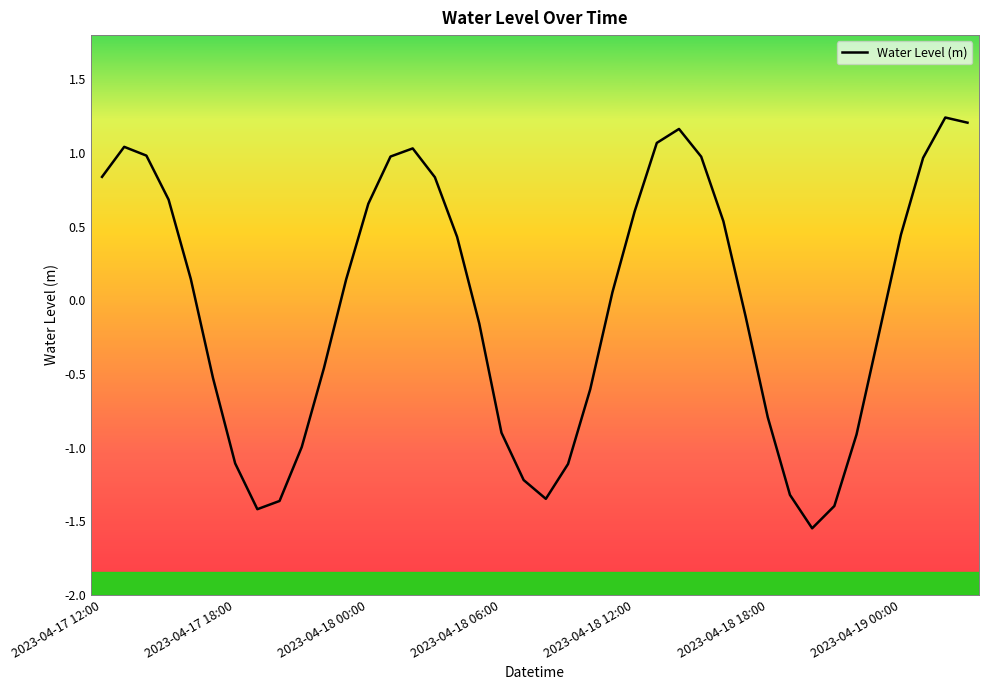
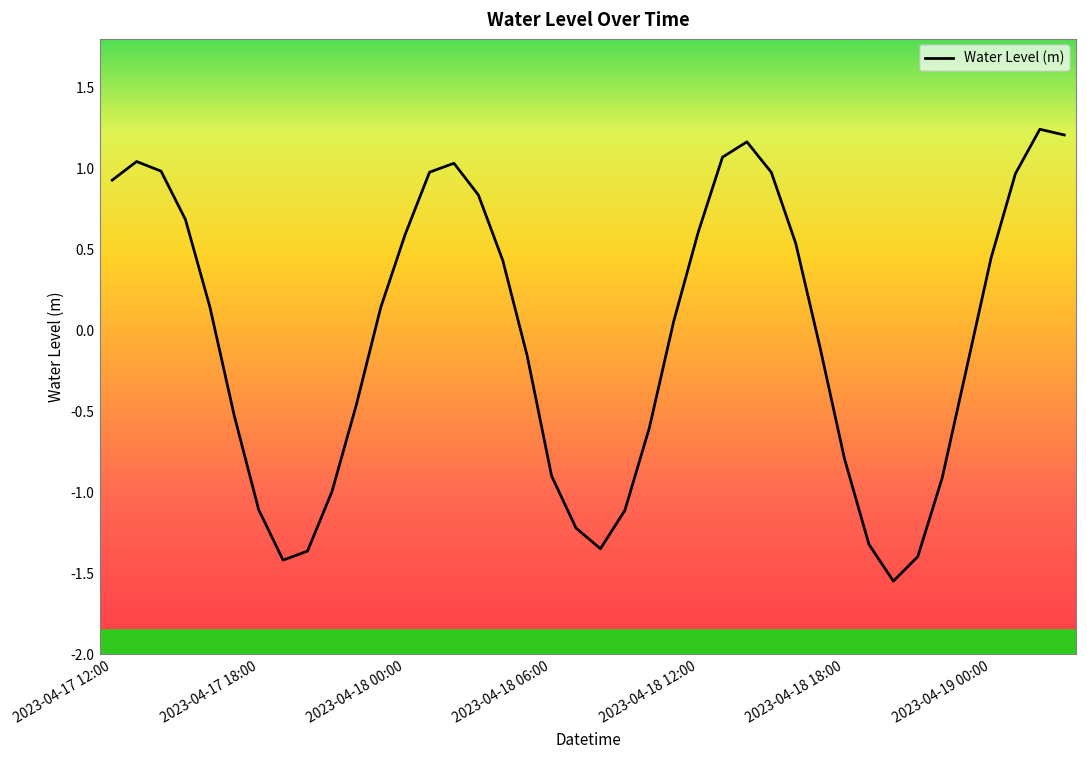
2023-04-17 12:00: 0.84 -> 0.93
2023-04-18 00:00: 0.66 -> 0.59
